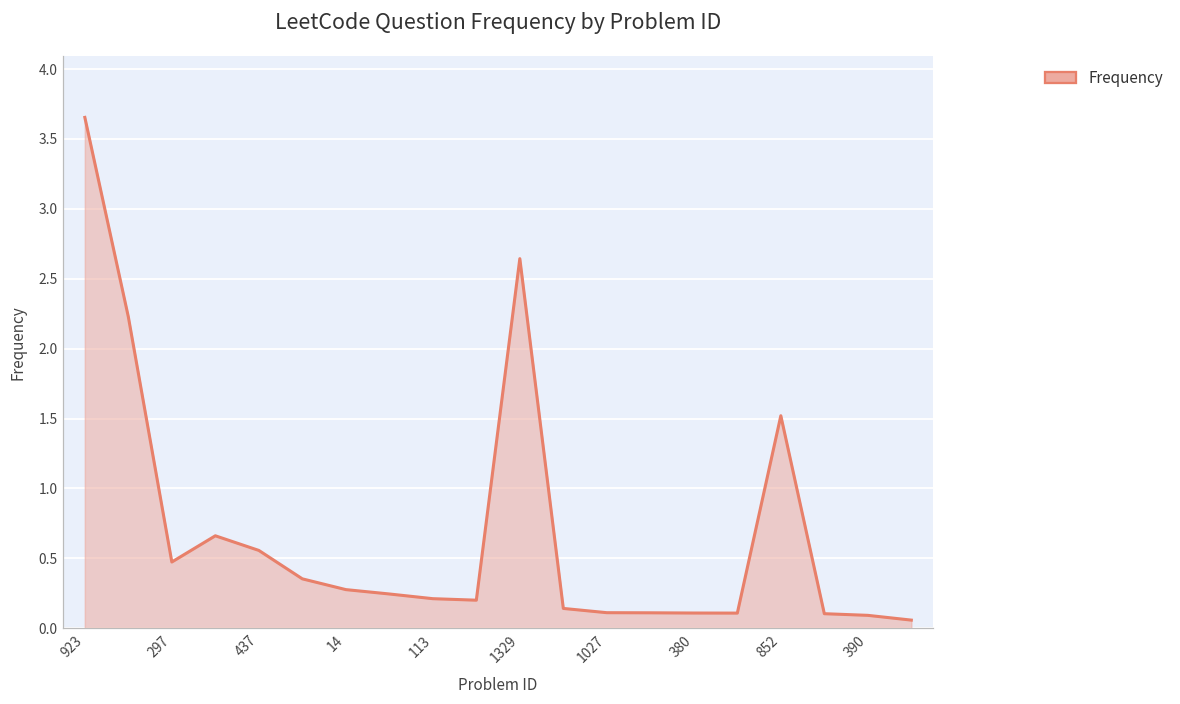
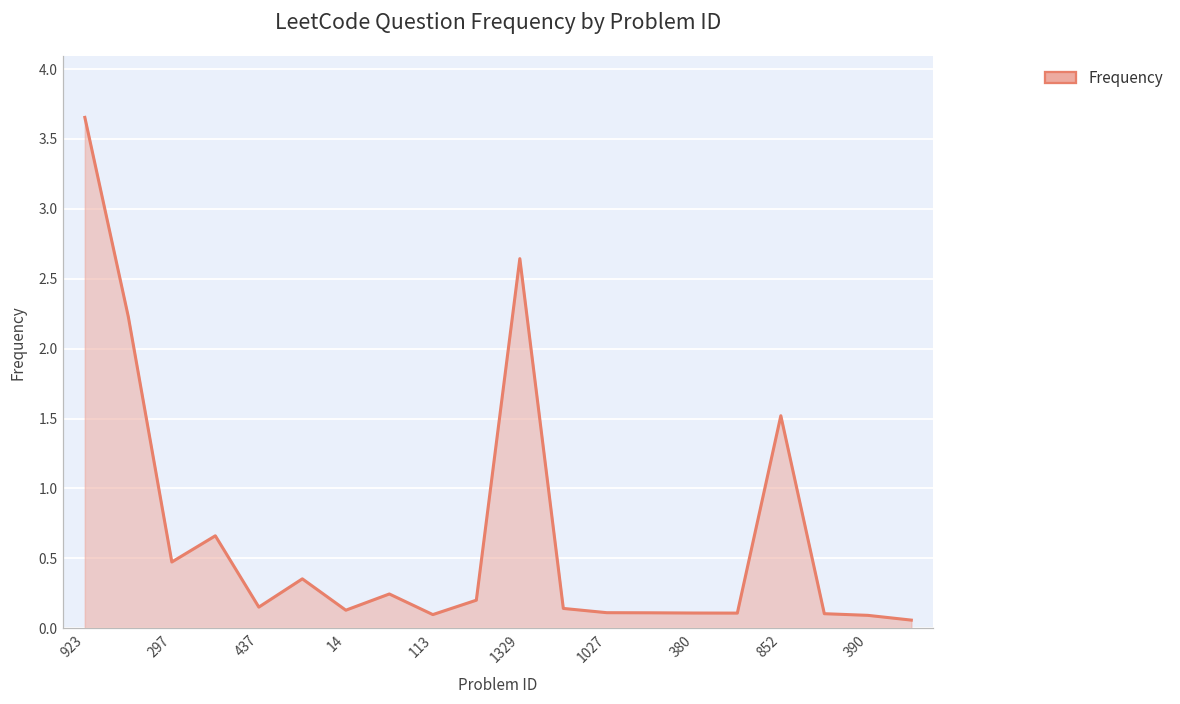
437: 0.56 -> 0.15
14: 0.28 -> 0.13
113: 0.21 -> 0.10
